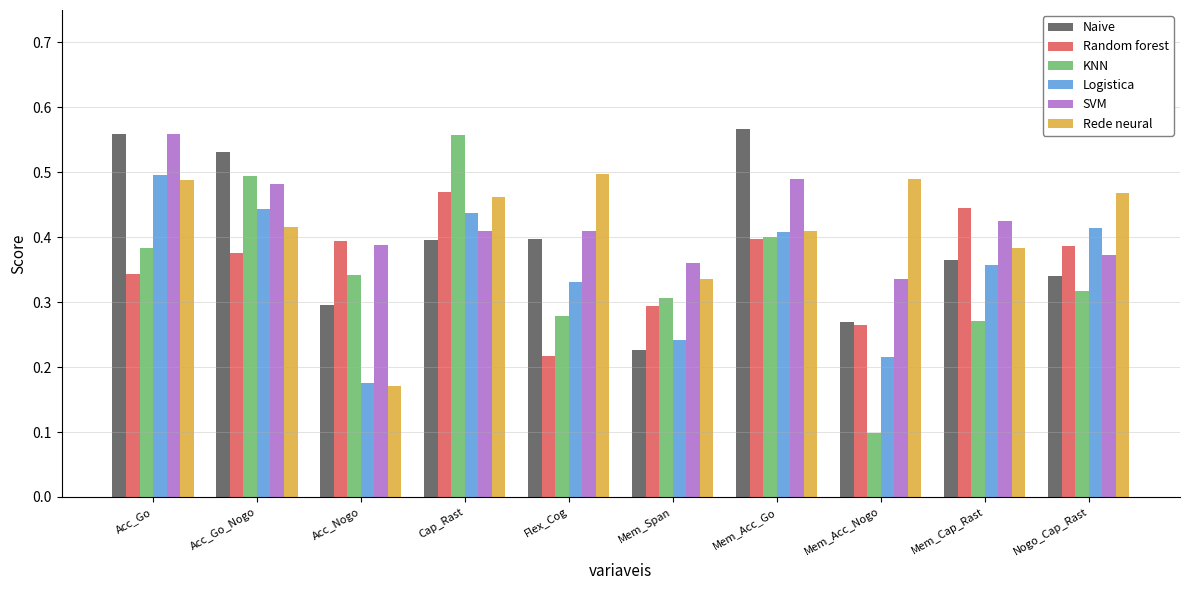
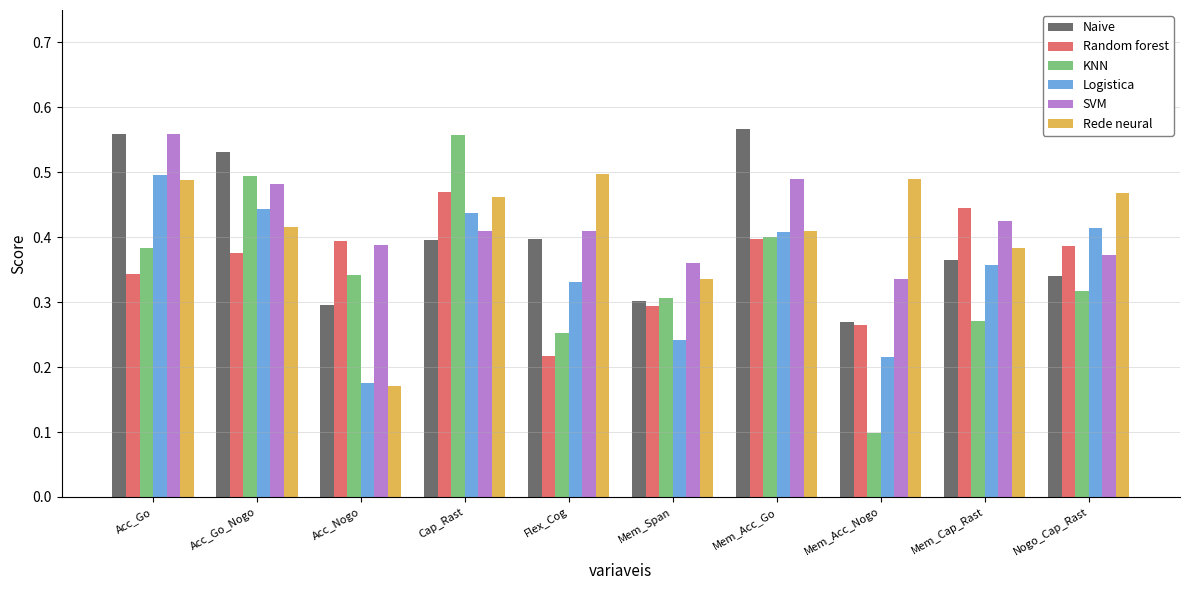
KNN, Flex_Cog: 0.28 -> 0.25
Naive, Mem_Span: 0.23 -> 0.30
